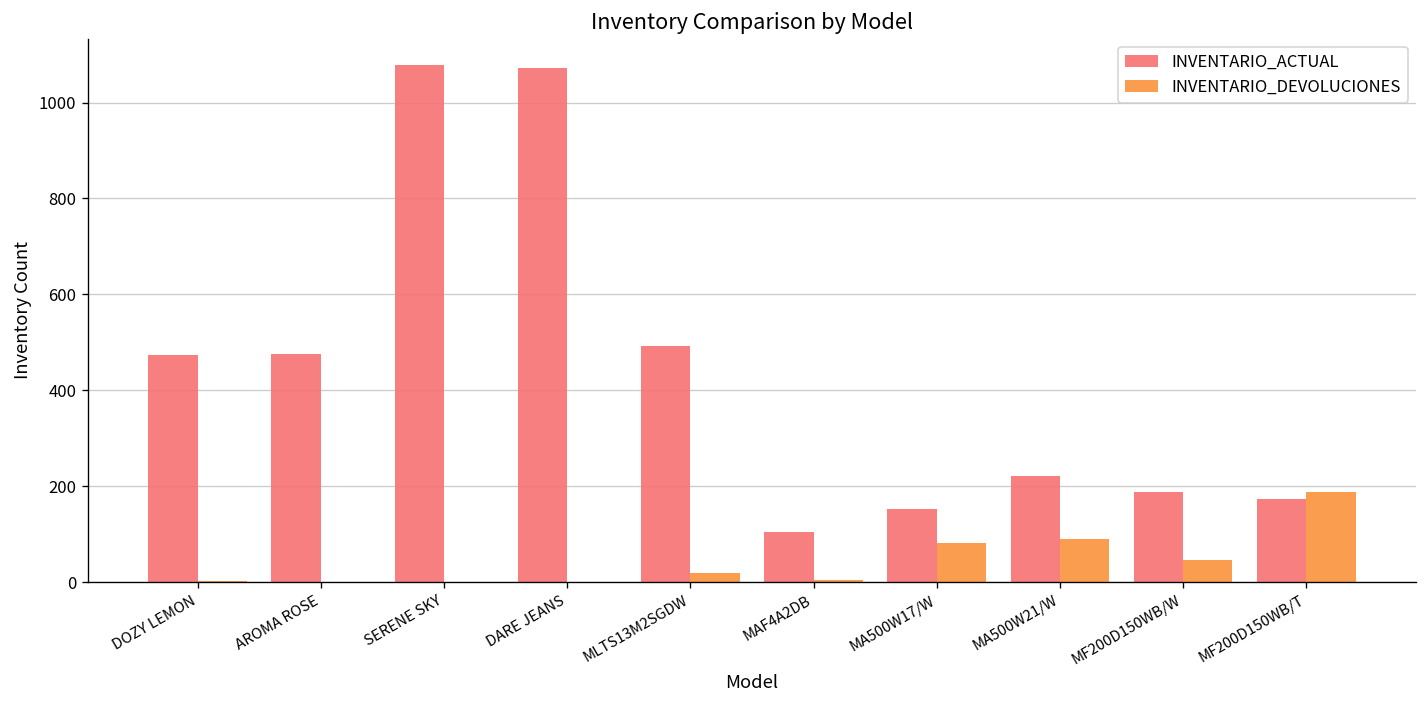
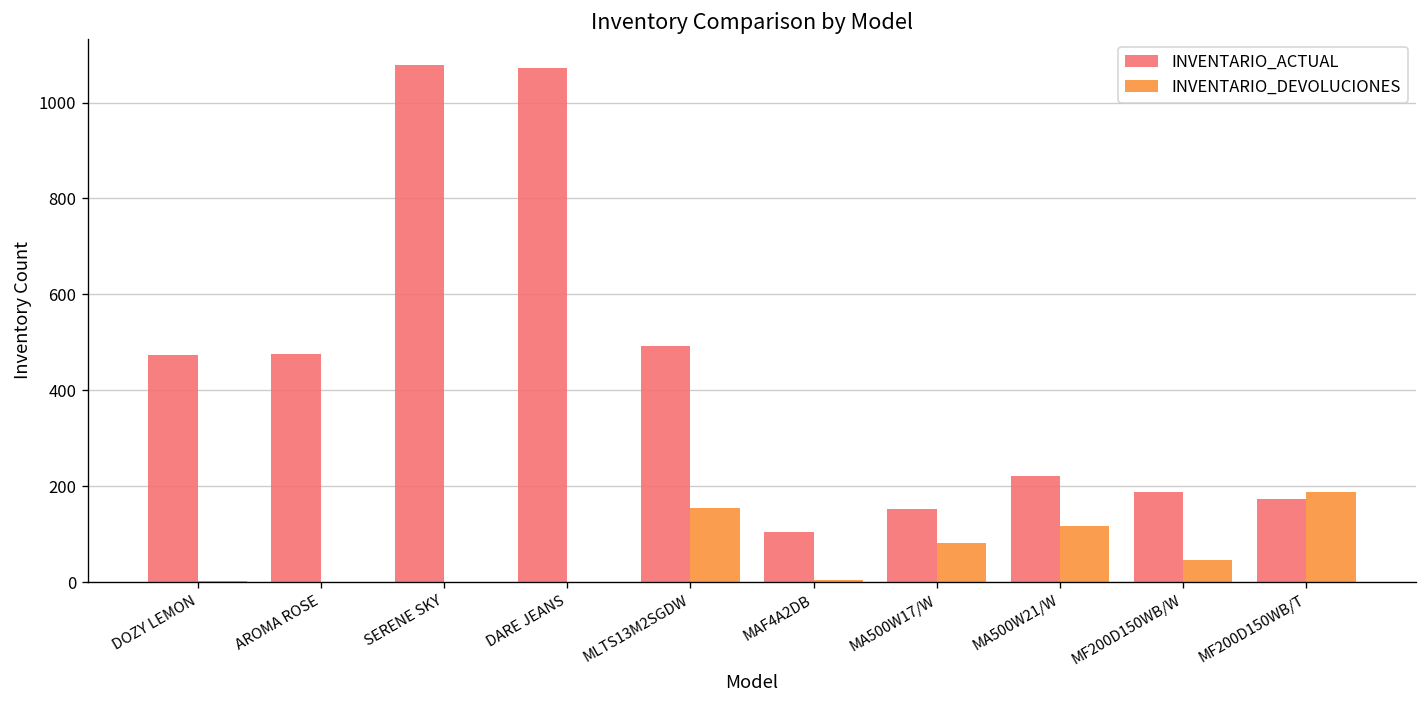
INVENTARIO_DEVOLUCIONES, MLTS13M2SGDW: 20 -> 150
INVENTARIO_DEVOLUCIONES, MA500W21/W: 90 -> 120
